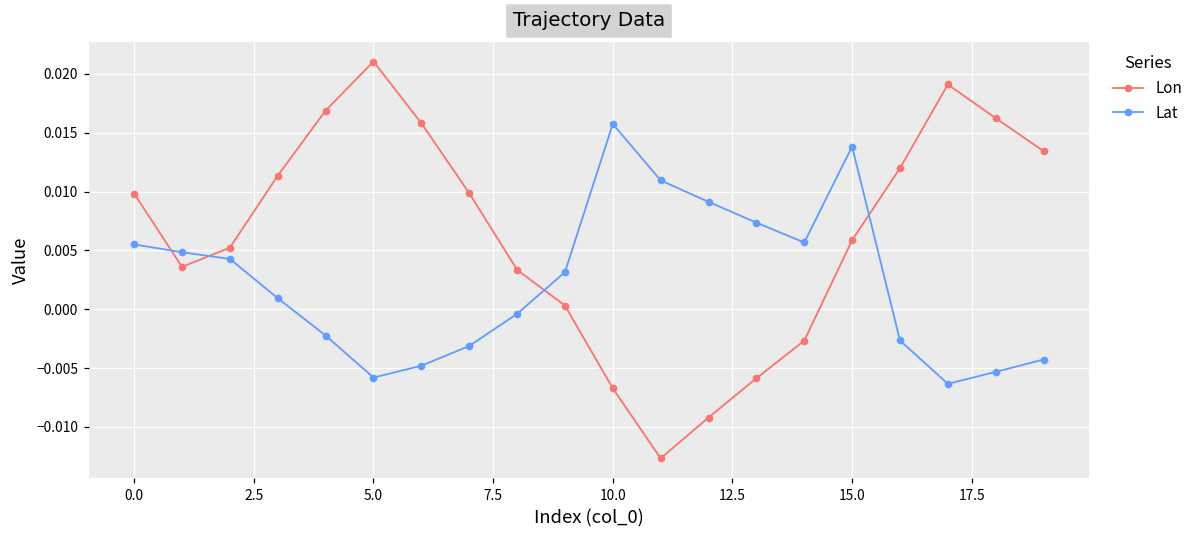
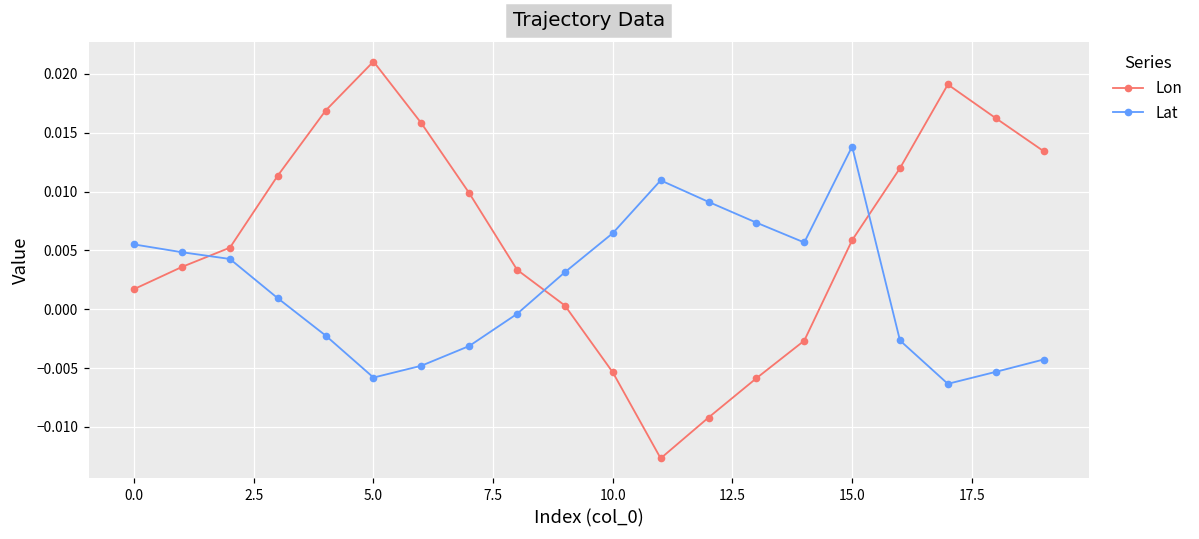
Lon, 0.0: 0.0098 -> 0.0017
Lon, 10.0: -0.0067 -> -0.0054
Lat, 10.0: 0.0157 -> 0.0065
